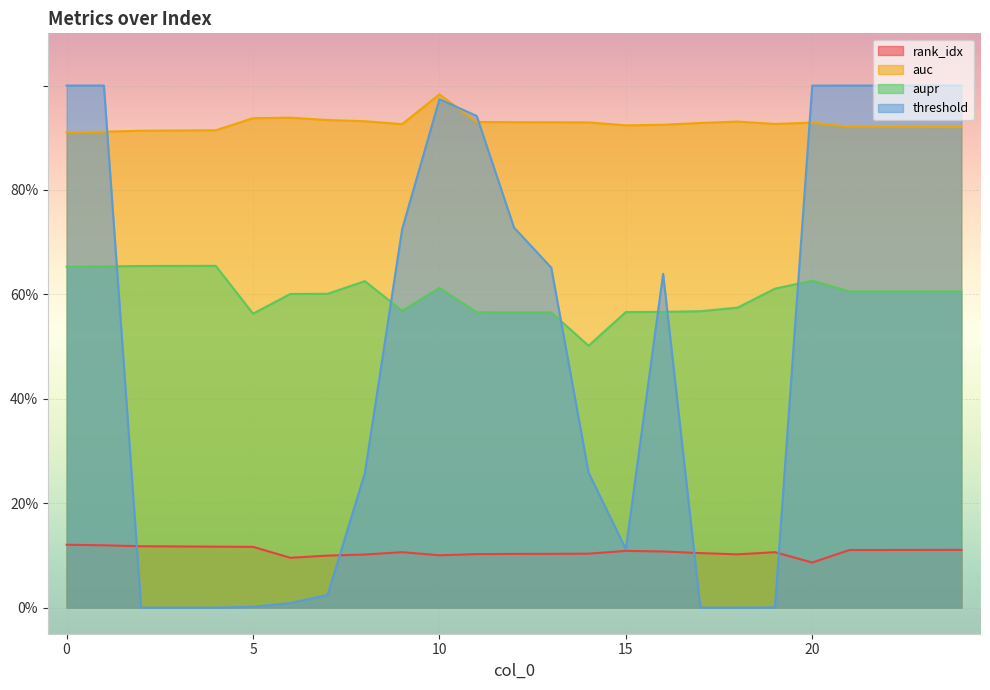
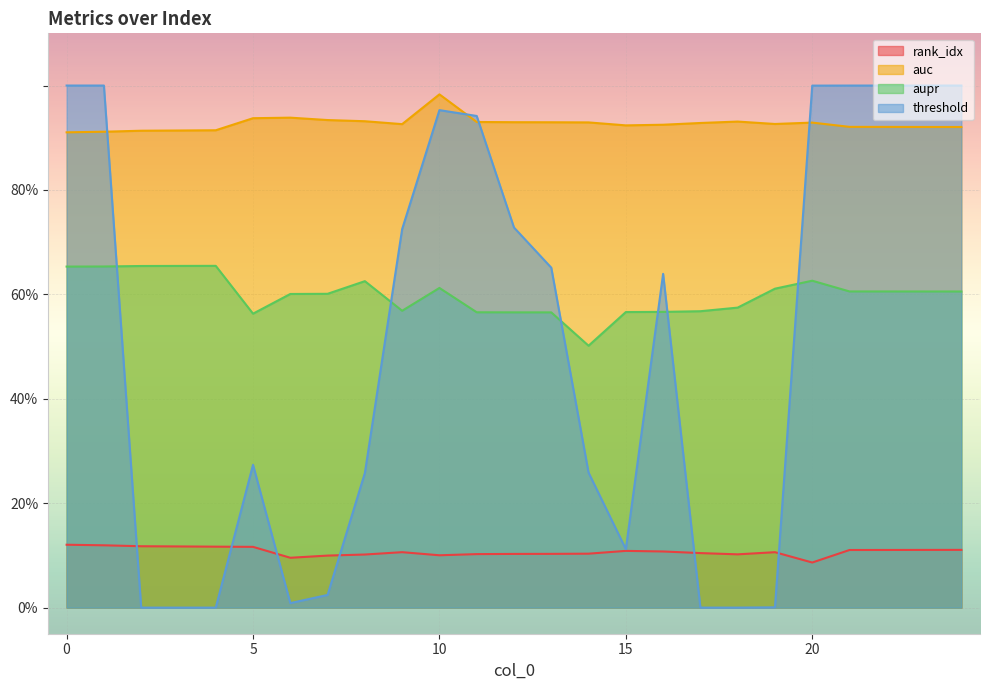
threshold, 5: 0% -> 27%
threshold, 10: 97% -> 95%
